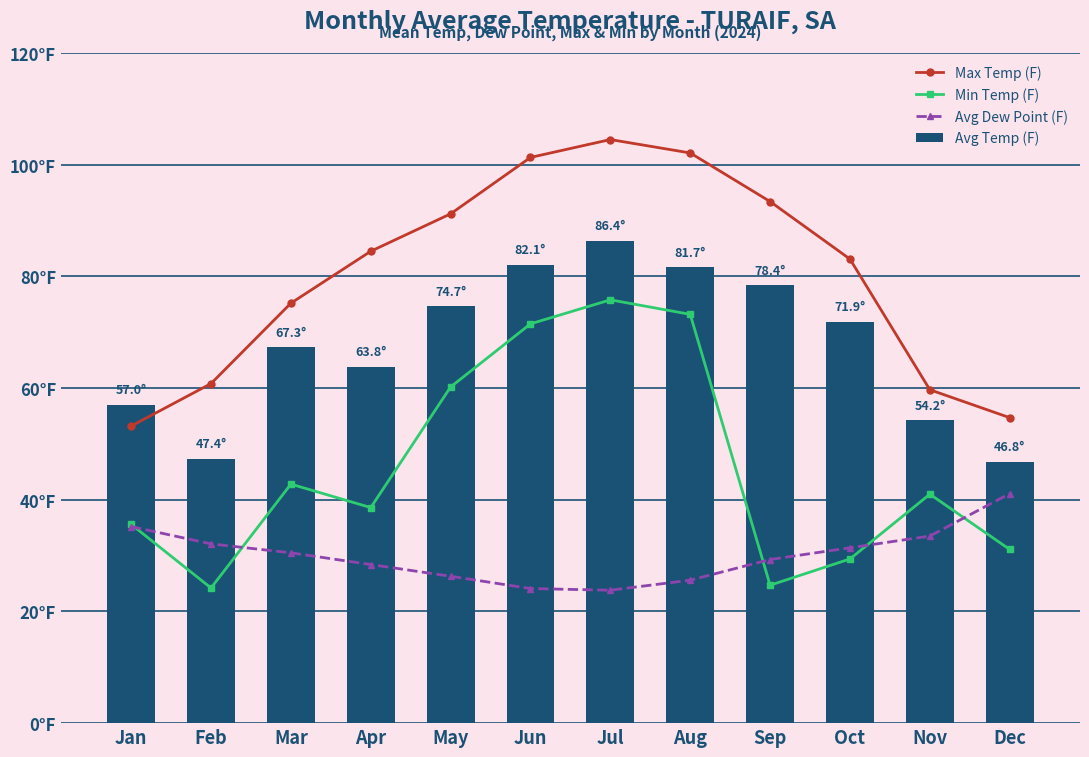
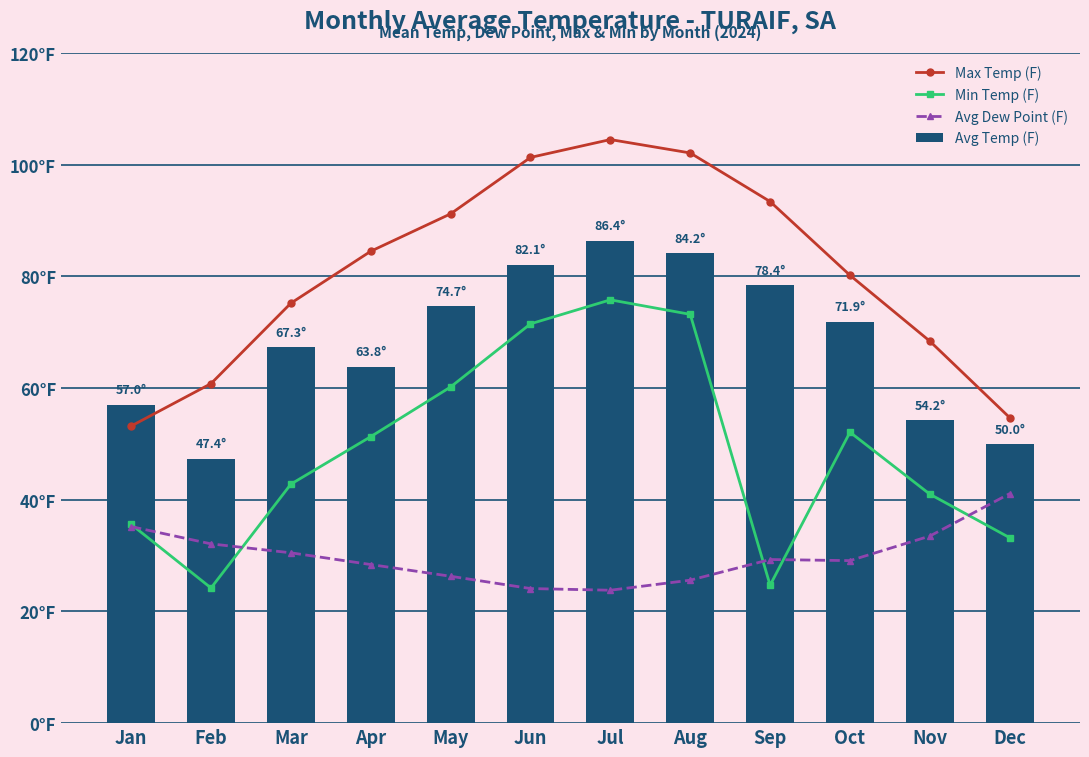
Min Temp (F), Apr: 39°F -> 51°F
Avg Temp (F), Aug: 81.7° -> 84.2°
Max Temp (F), Oct: 83°F -> 80°F
Min Temp (F), Oct: 29°F -> 52°F
Avg Dew Point (F), Oct: 31°F -> 29°F
Max Temp (F), Nov: 60°F -> 68°F
Min Temp (F), Dec: 31°F -> 33°F
Avg Temp (F), Dec: 46.8° -> 50.0°
